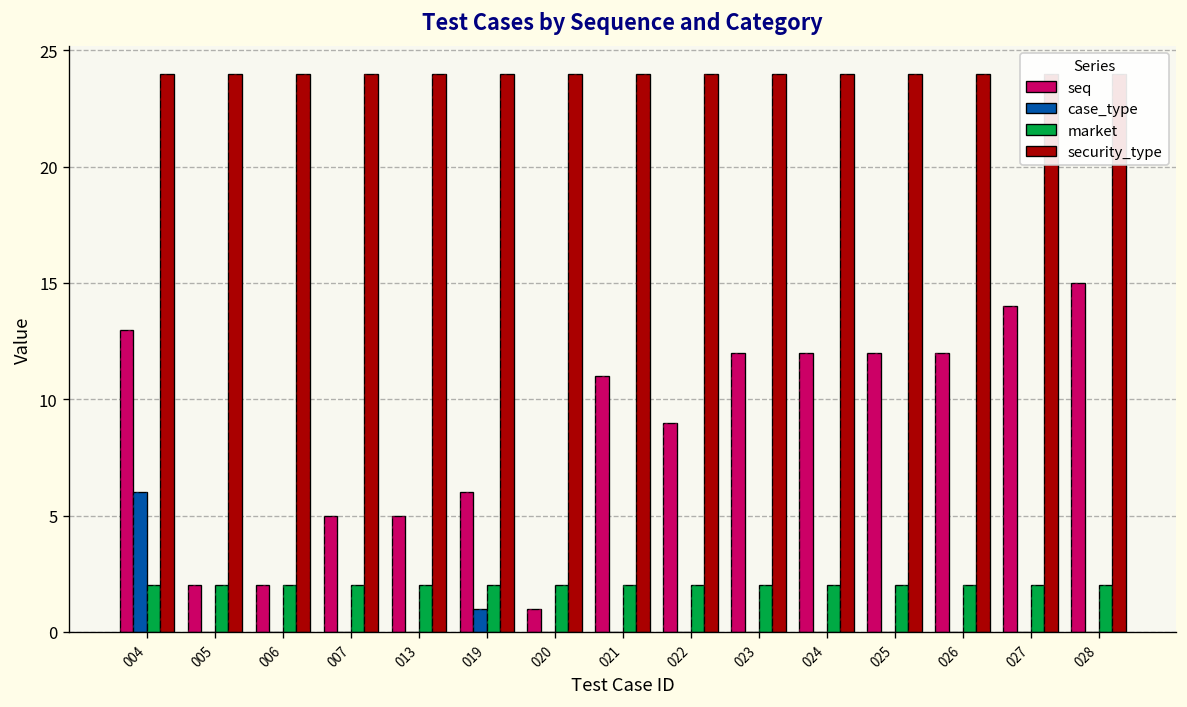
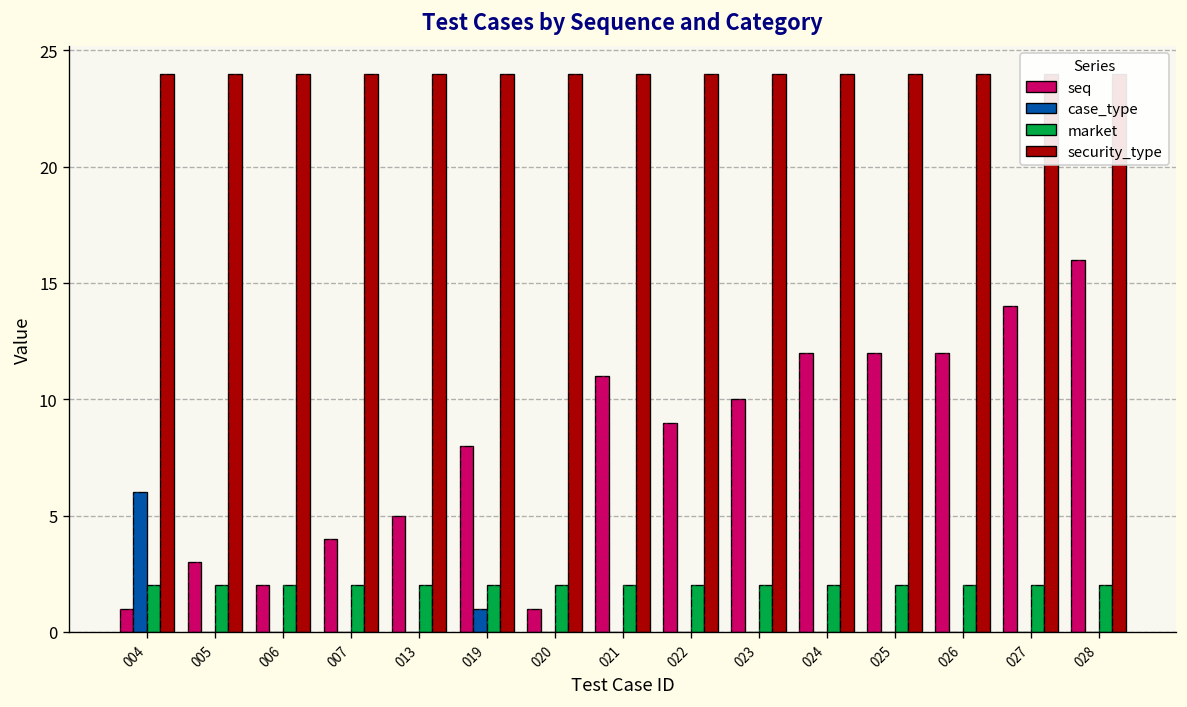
seq, 004: 13 -> 1
seq, 005: 2 -> 3
seq, 007: 5 -> 4
seq, 019: 6 -> 8
seq, 023: 12 -> 10
seq, 028: 15 -> 16
